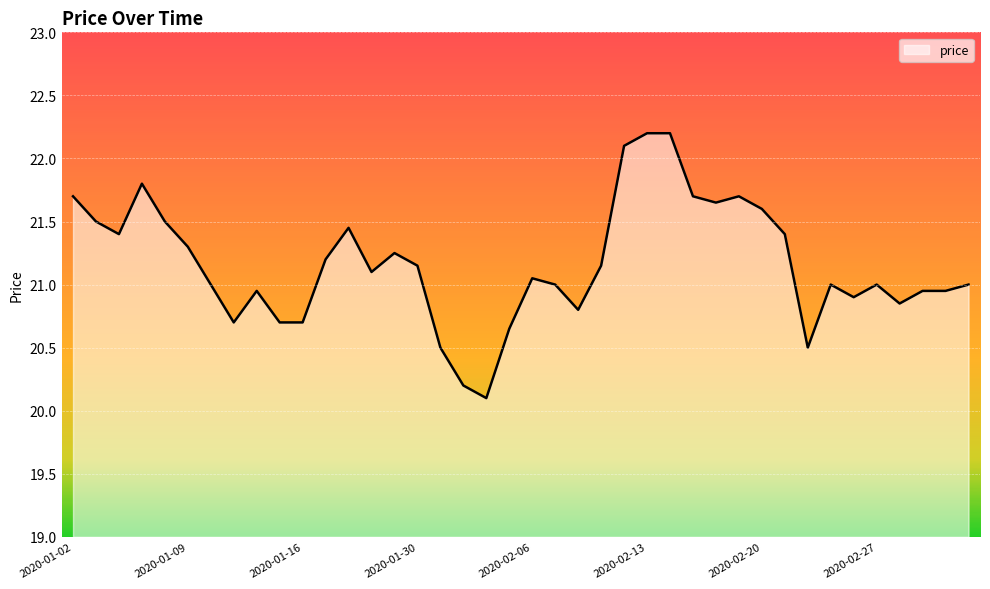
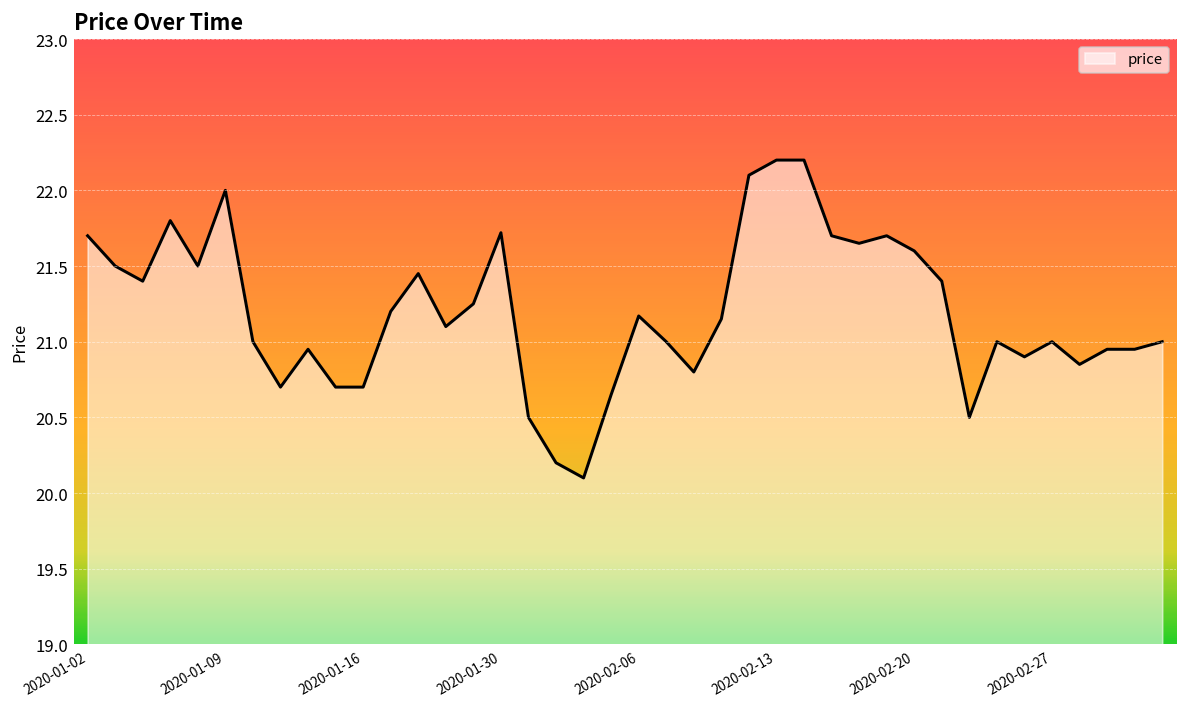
2020-01-09: 21.3 -> 22.0
2020-01-30: 21.15 -> 21.72
2020-02-06: 21.05 -> 21.17
